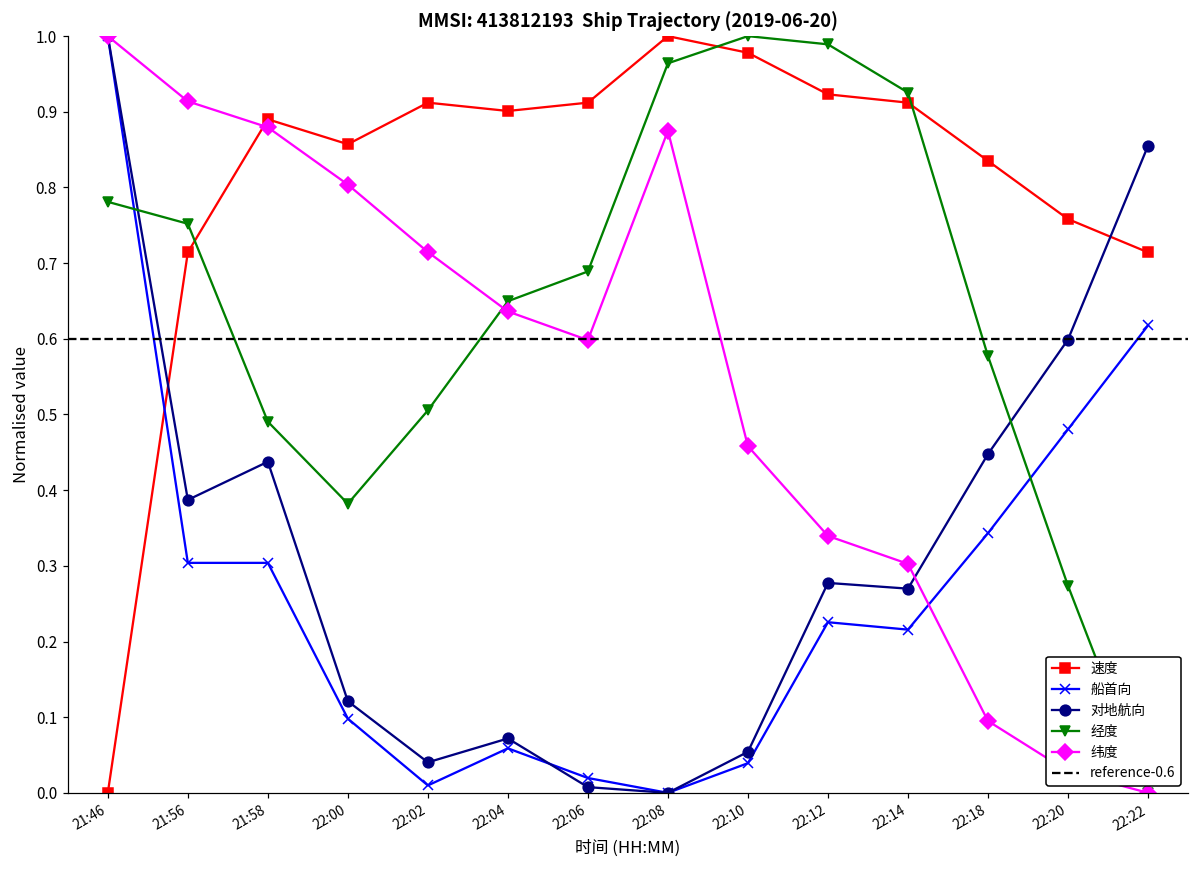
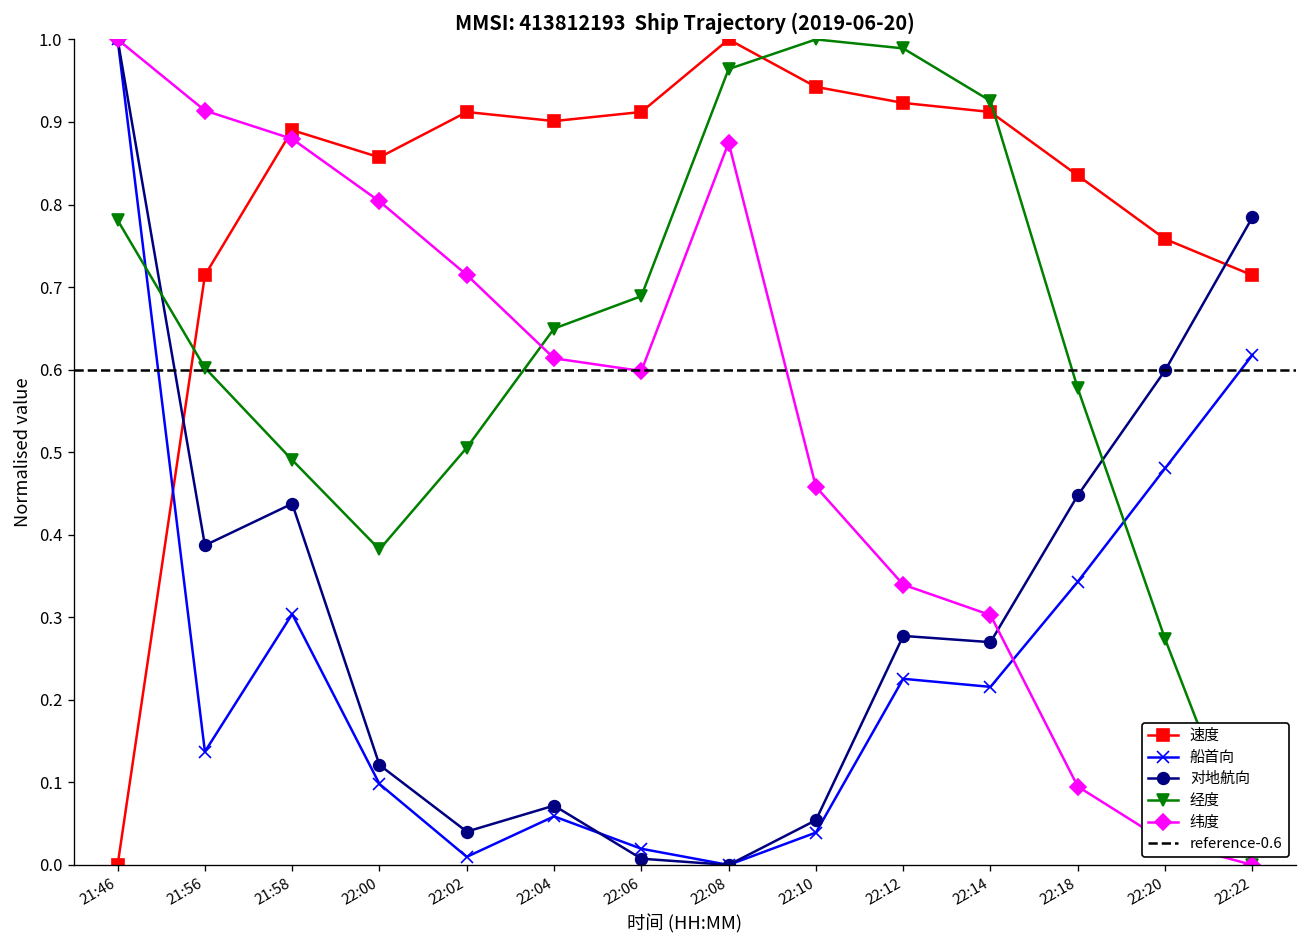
船首向, 21:56: 0.30 -> 0.14
经度, 21:56: 0.75 -> 0.60
纬度, 22:04: 0.64 -> 0.61
速度, 22:10: 0.98 -> 0.94
对地航向, 22:22: 0.85 -> 0.78
